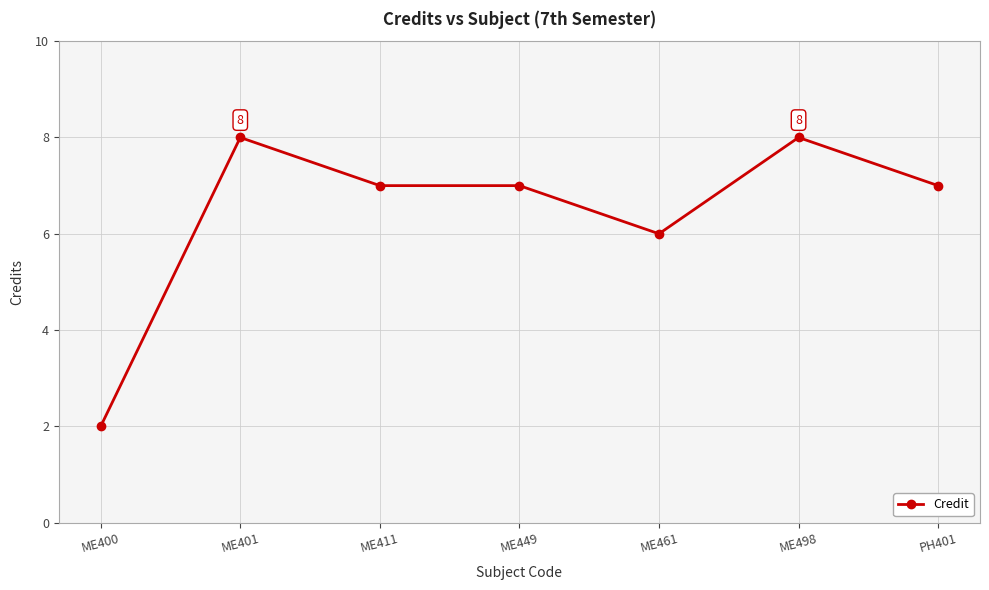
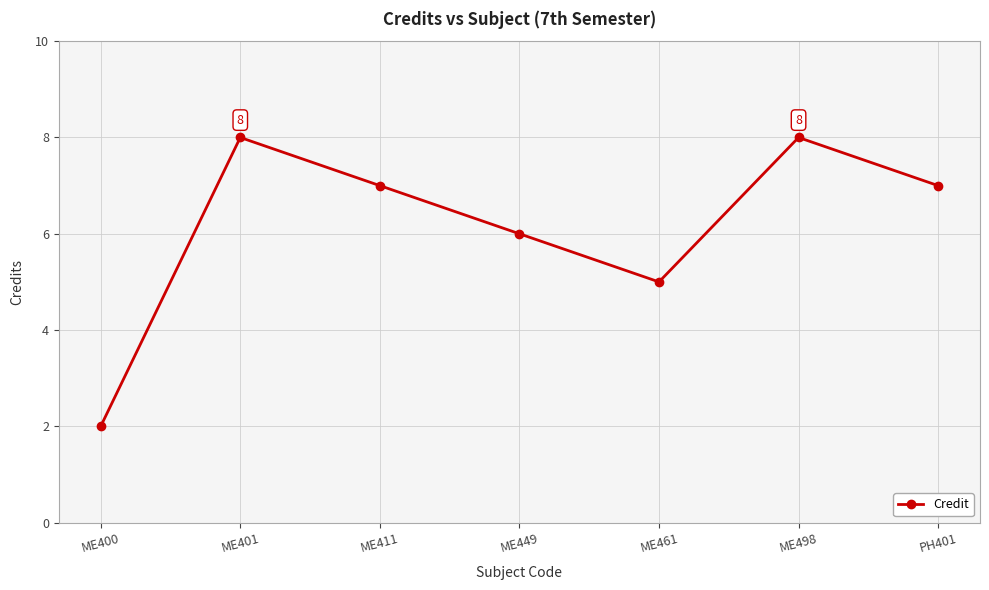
ME449: 7 -> 6
ME461: 6 -> 5
